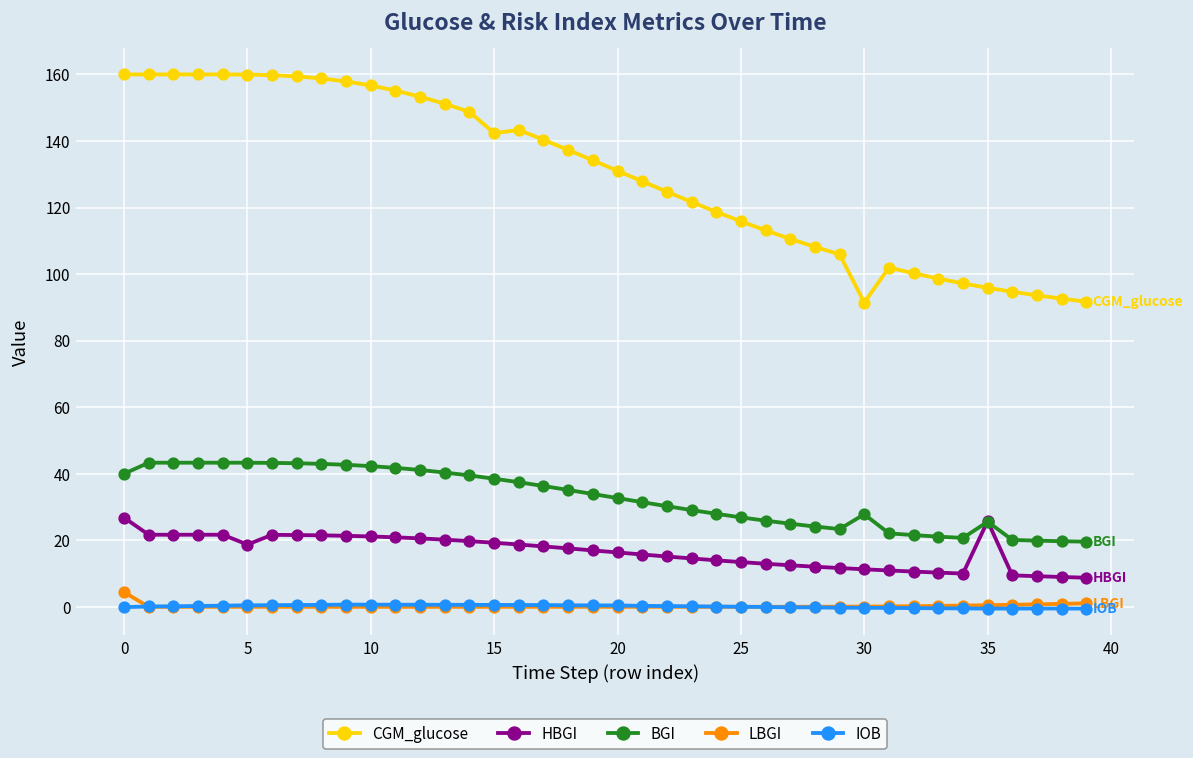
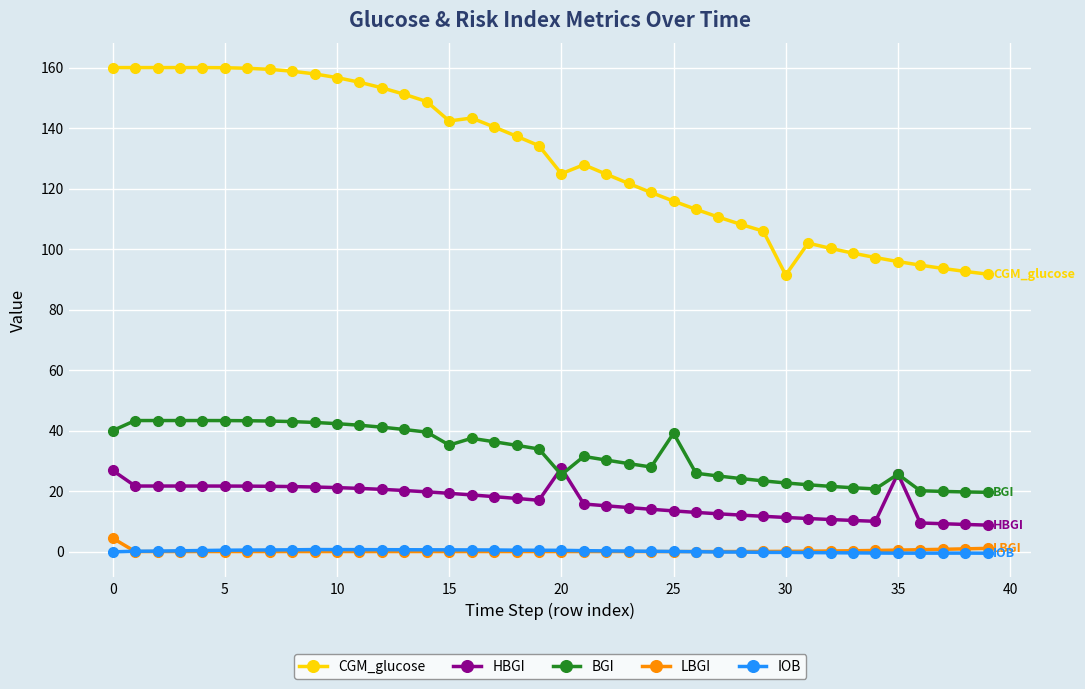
HBGI, 5: 19 -> 22
BGI, 15: 39 -> 35
CGM_glucose, 20: 131 -> 125
HBGI, 20: 16 -> 28
BGI, 20: 33 -> 25
BGI, 25: 27 -> 39
BGI, 30: 28 -> 23
